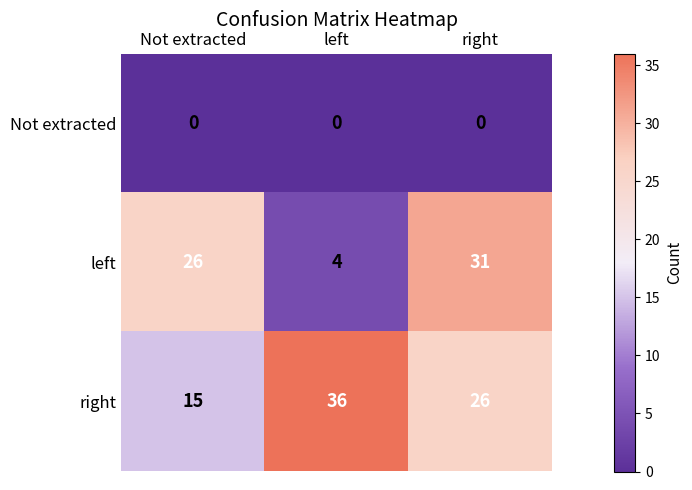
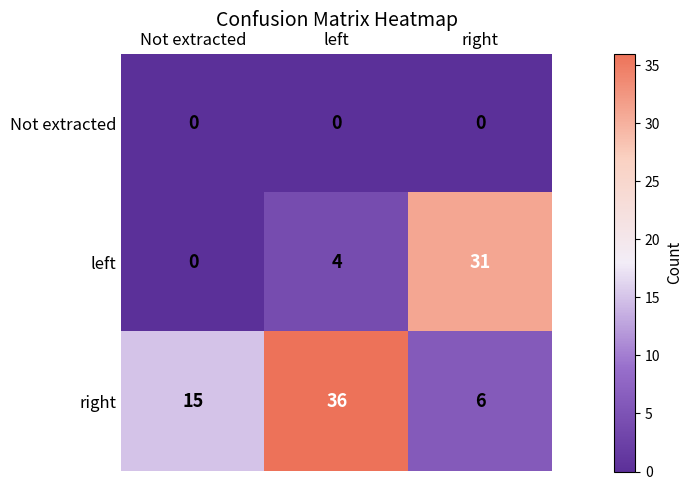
left, Not extracted: 26 -> 0
right, right: 26 -> 6
